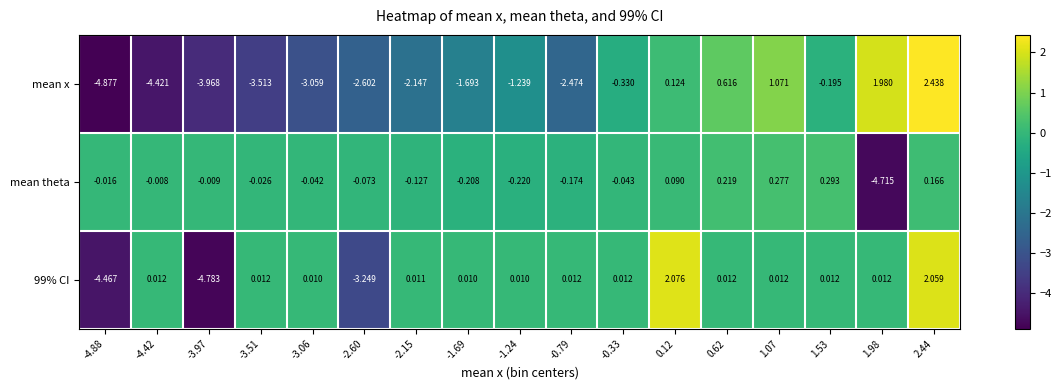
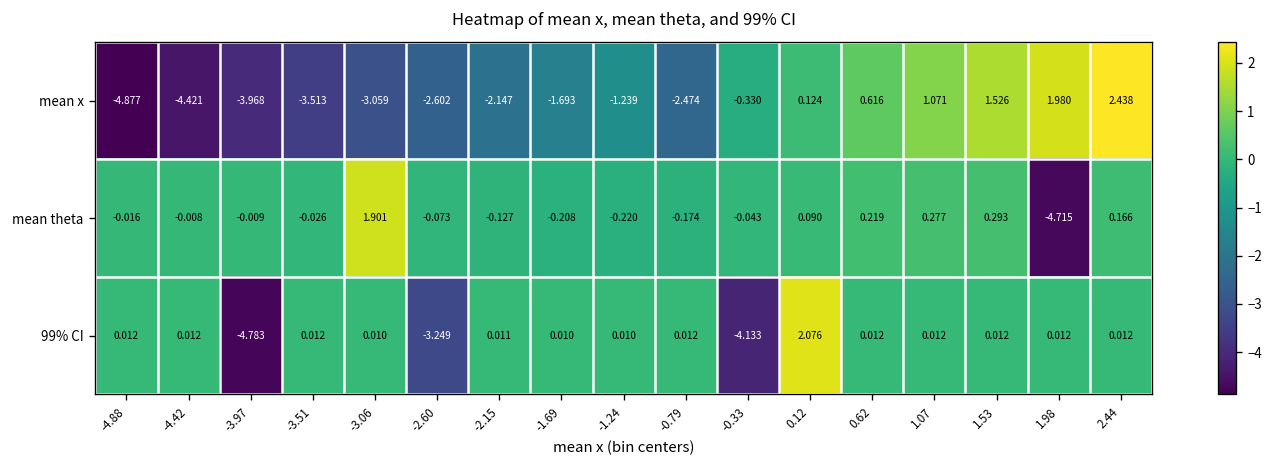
mean x, 1.53: -0.195 -> 1.526
mean theta, -3.06: -0.042 -> 1.901
99% CI, -4.88: -4.467 -> 0.012
99% CI, -0.33: 0.012 -> -4.133
99% CI, 2.44: 2.059 -> 0.012
